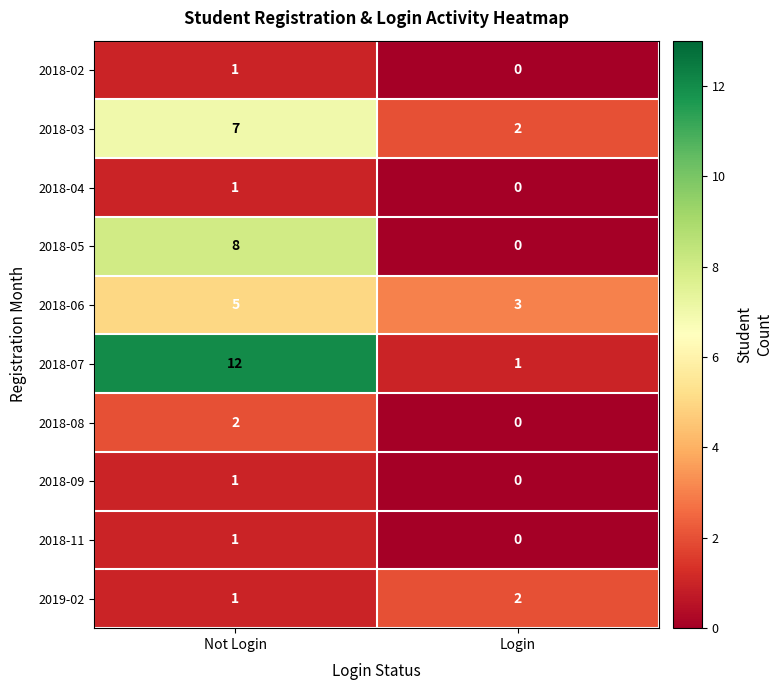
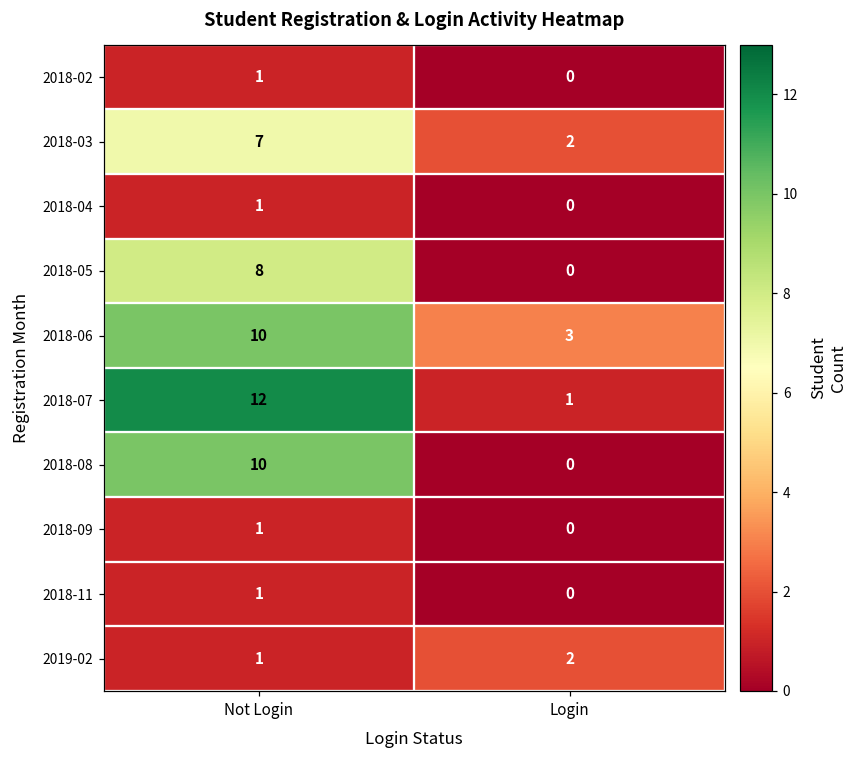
2018-06, Not Login: 5 -> 10
2018-08, Not Login: 2 -> 10
